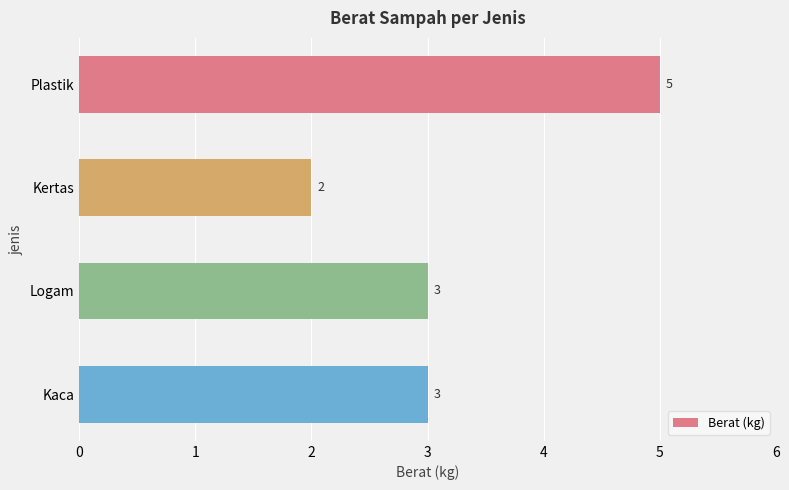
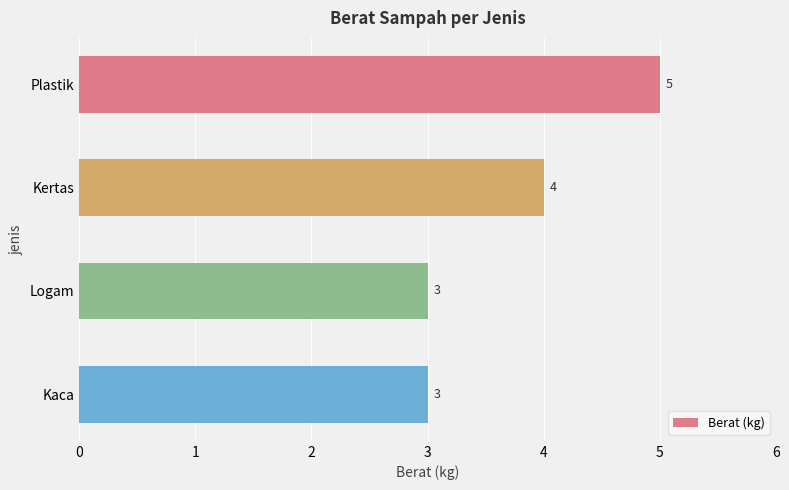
Kertas: 2 -> 4
